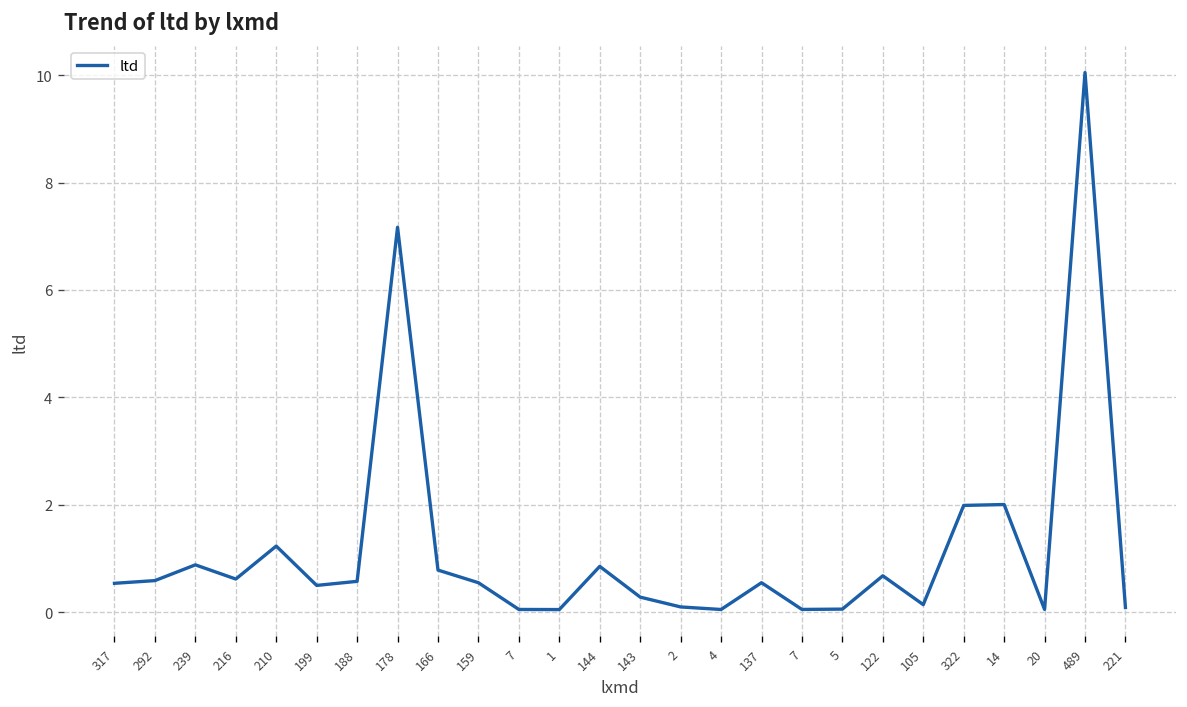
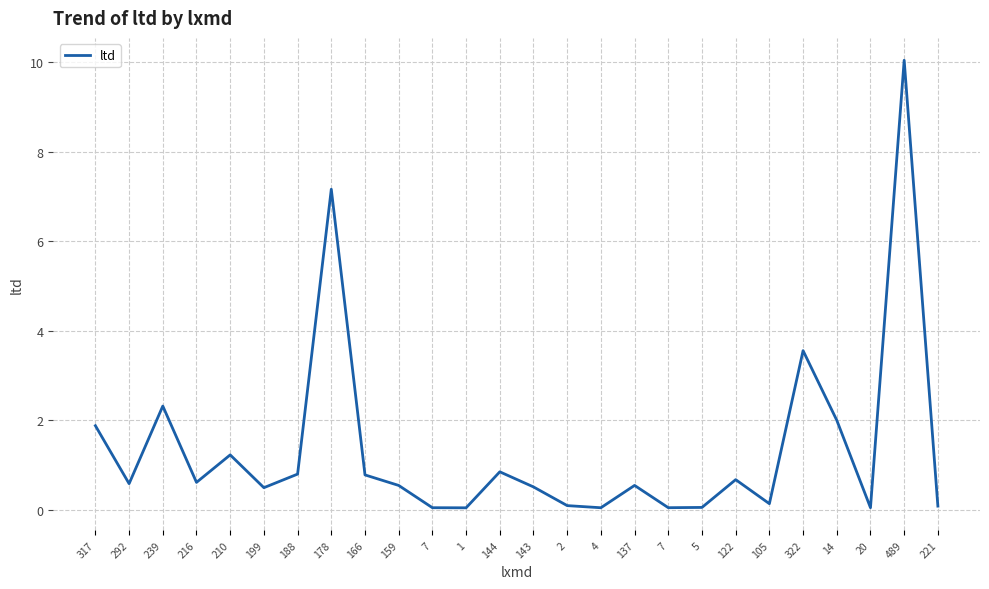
317: 0.5 -> 1.9
239: 0.9 -> 2.3
188: 0.6 -> 0.8
143: 0.3 -> 0.5
322: 2.0 -> 3.6
